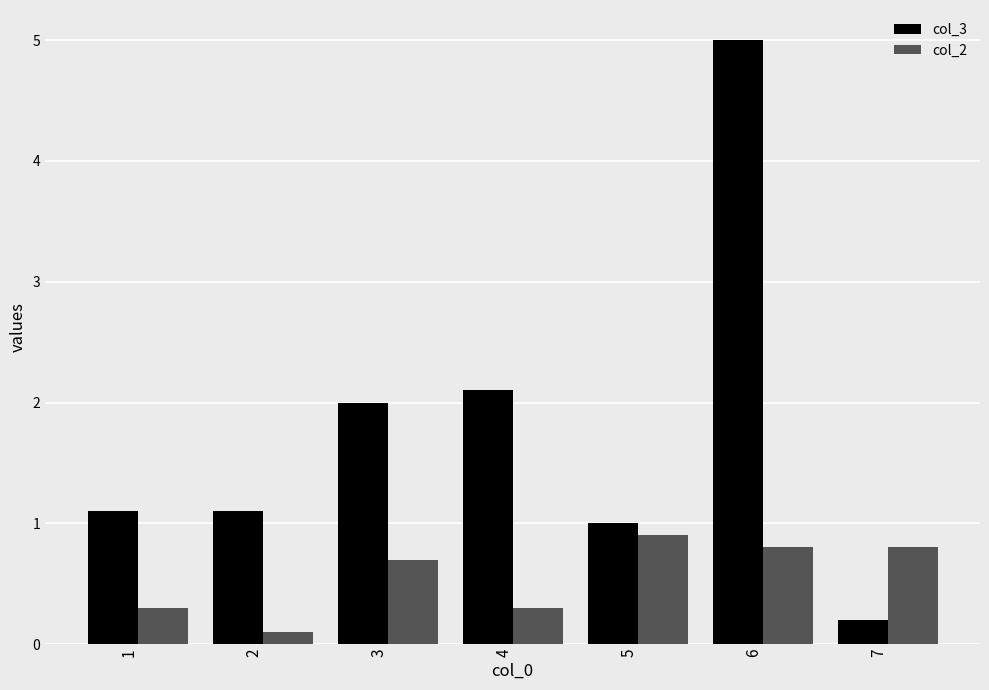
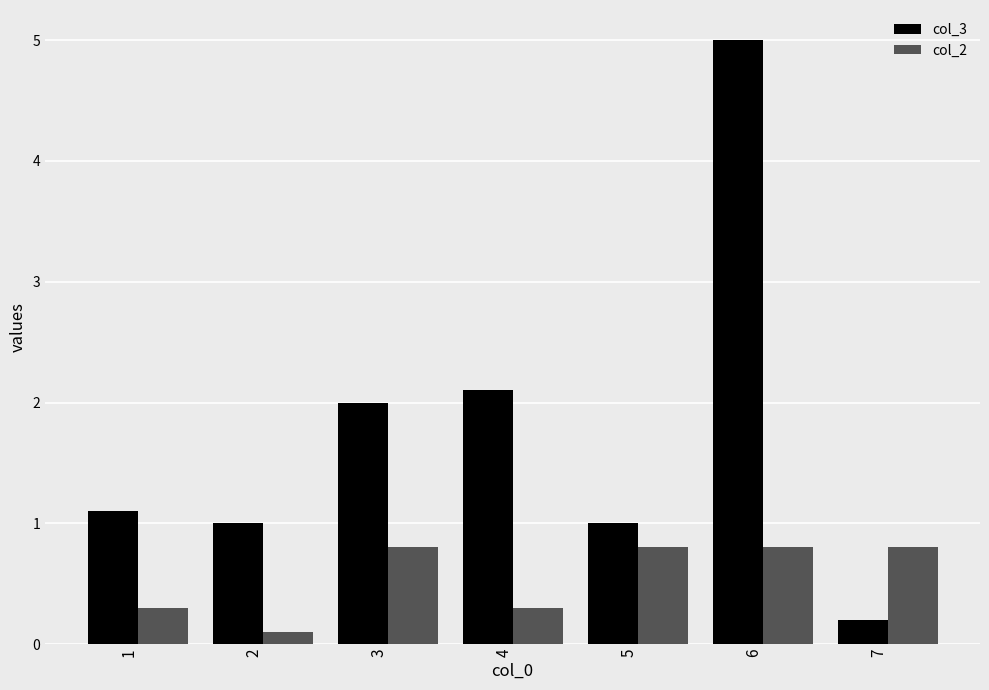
col_3, 2: 1.1 -> 1.0
col_2, 3: 0.7 -> 0.8
col_2, 5: 0.9 -> 0.8
